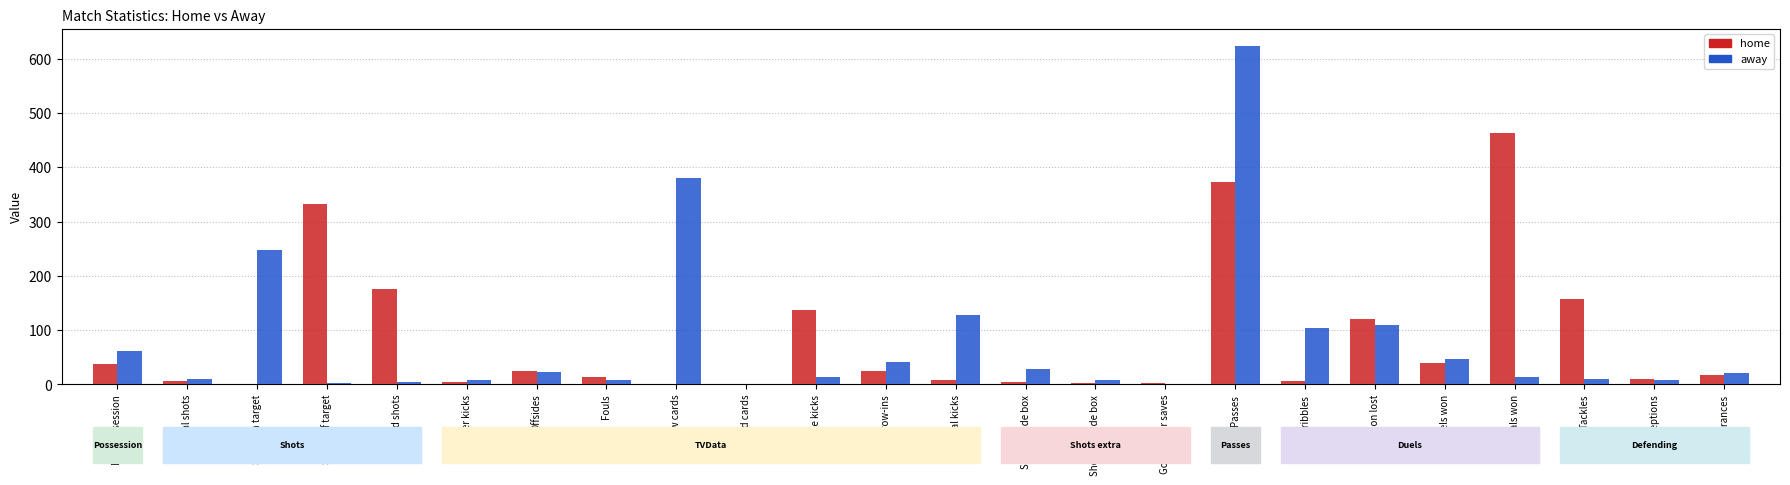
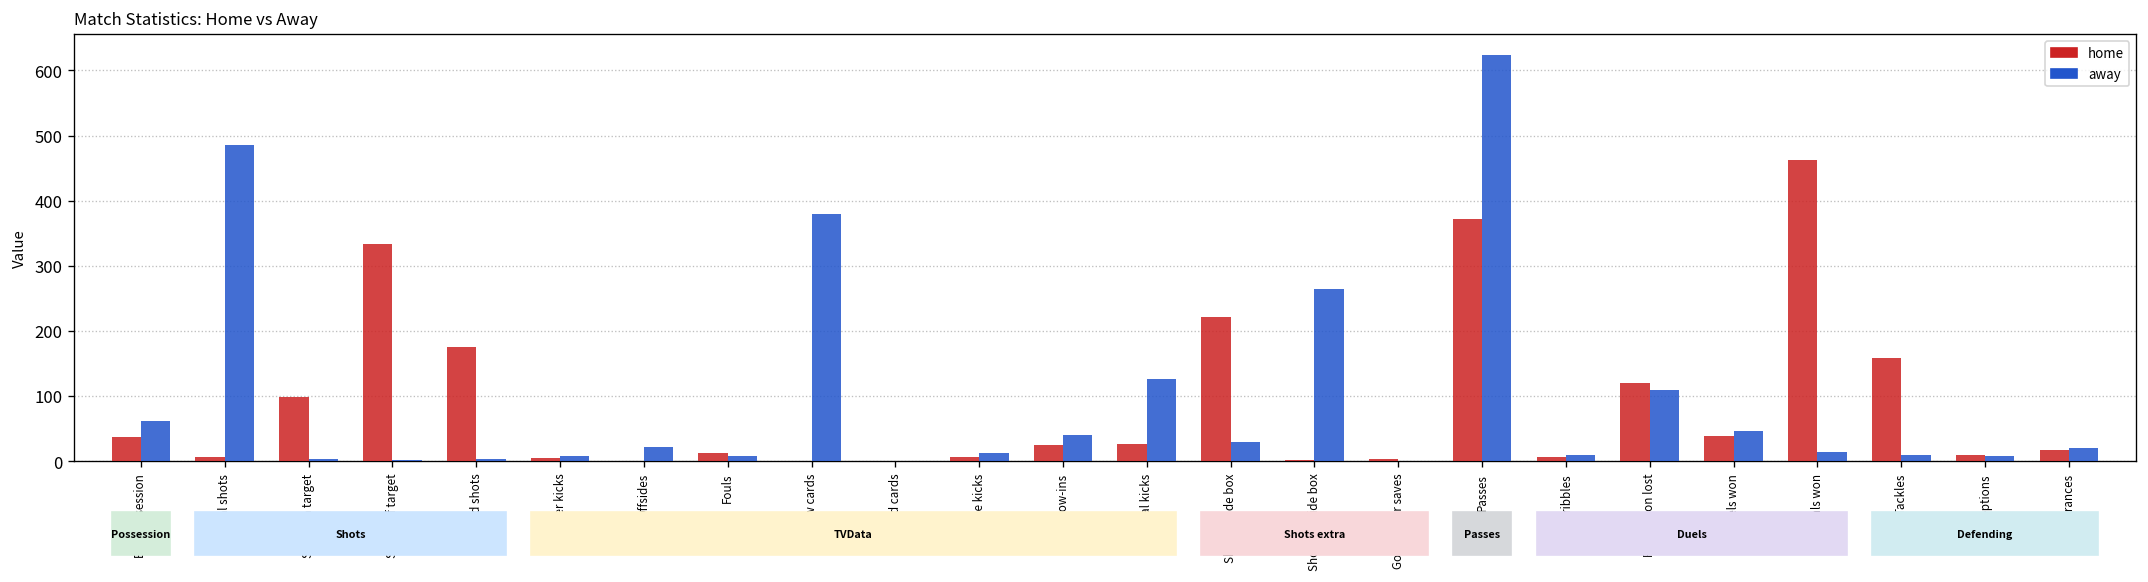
away, Total shots: 10 -> 490
home, Shots on target: 0 -> 100
away, Shots on target: 250 -> 0
home, Offsides: 30 -> 0
home, Free kicks: 140 -> 10
home, Goal kicks: 10 -> 30
home, Shots inside box: 0 -> 220
away, Shots outside box: 10 -> 260
away, Dribbles: 100 -> 10
